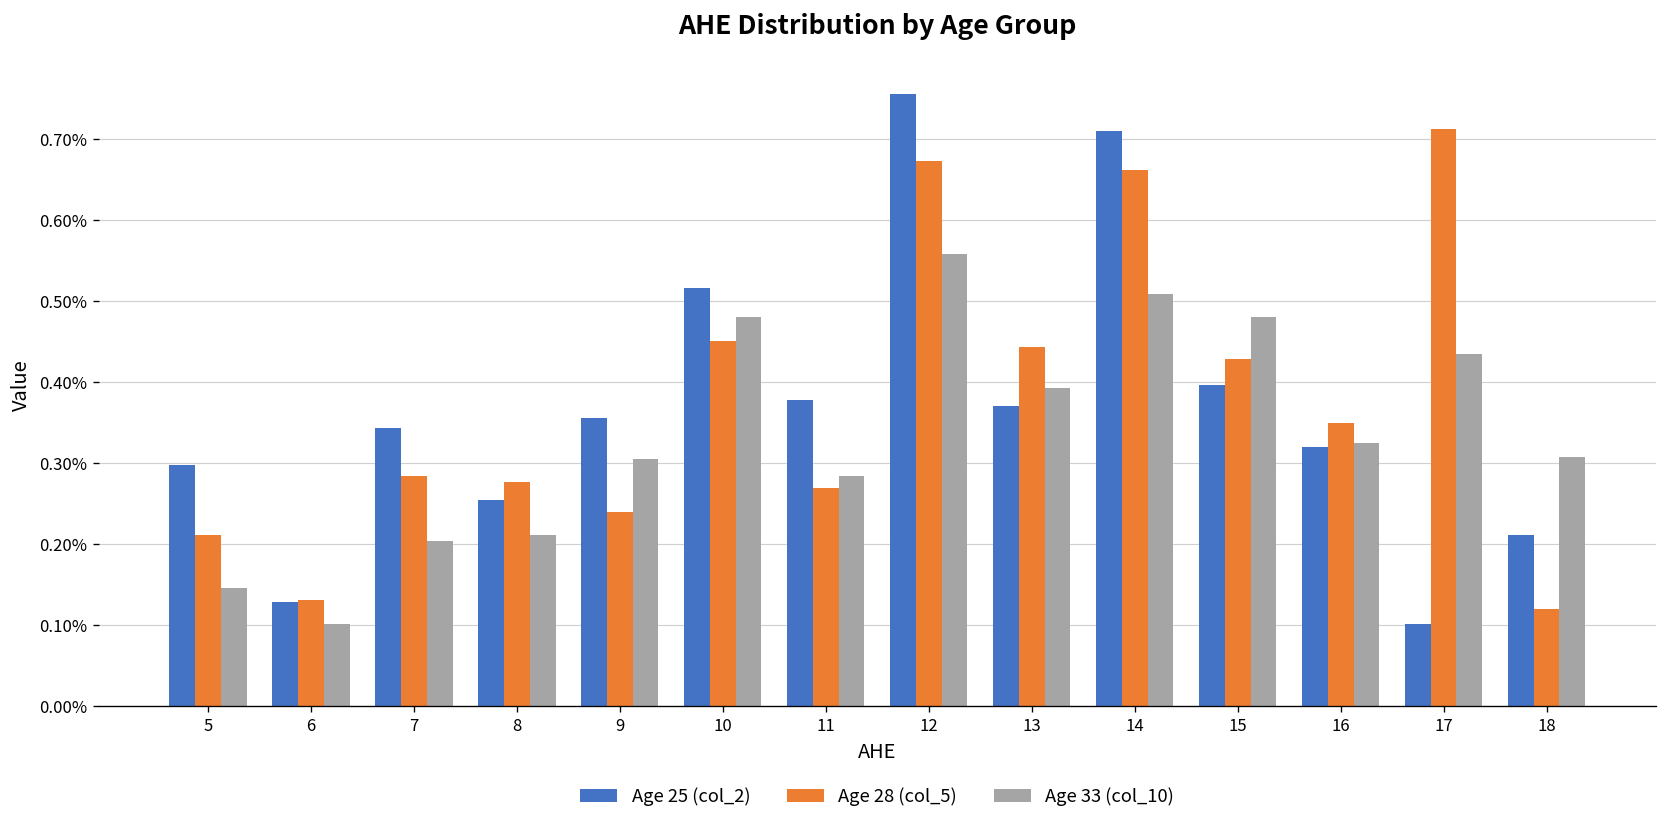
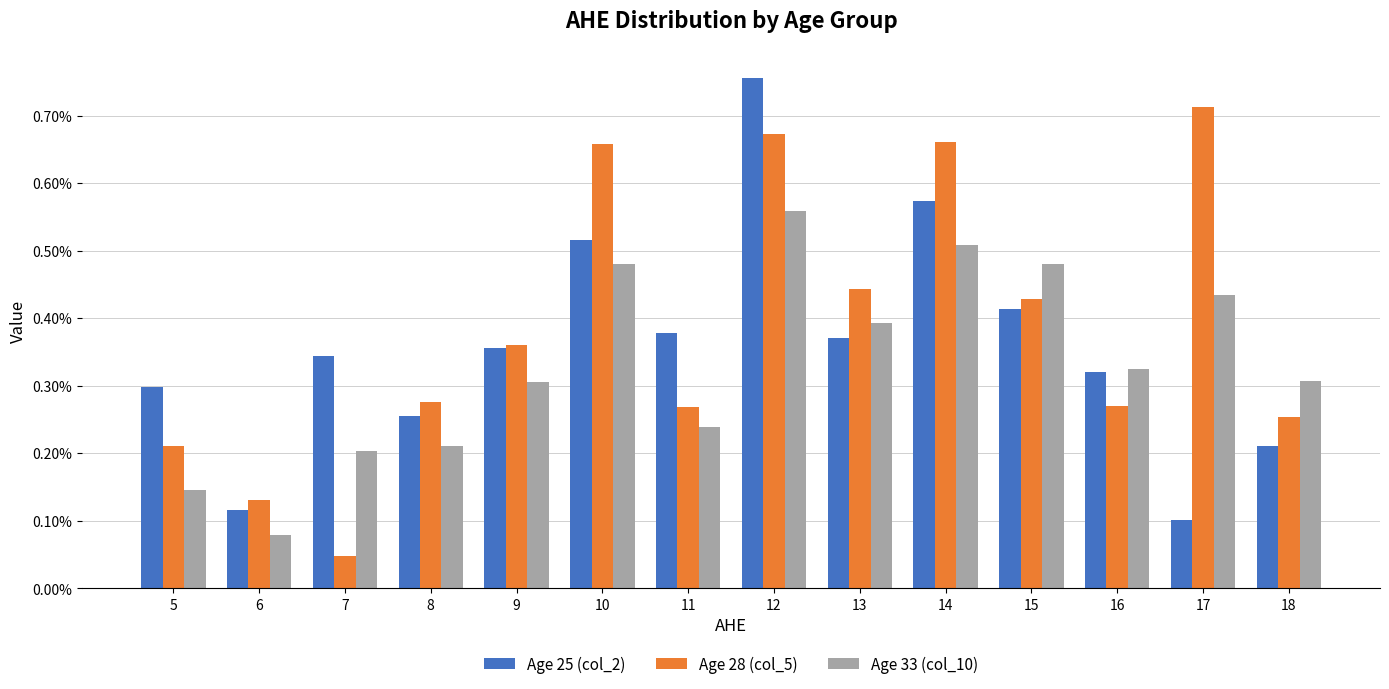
Age 25 (col_2), 6: 0.13% -> 0.12%
Age 33 (col_10), 6: 0.10% -> 0.08%
Age 28 (col_5), 7: 0.28% -> 0.05%
Age 28 (col_5), 9: 0.24% -> 0.36%
Age 28 (col_5), 10: 0.45% -> 0.66%
Age 33 (col_10), 11: 0.28% -> 0.24%
Age 25 (col_2), 14: 0.71% -> 0.57%
Age 25 (col_2), 15: 0.40% -> 0.41%
Age 28 (col_5), 16: 0.35% -> 0.27%
Age 28 (col_5), 18: 0.12% -> 0.25%
